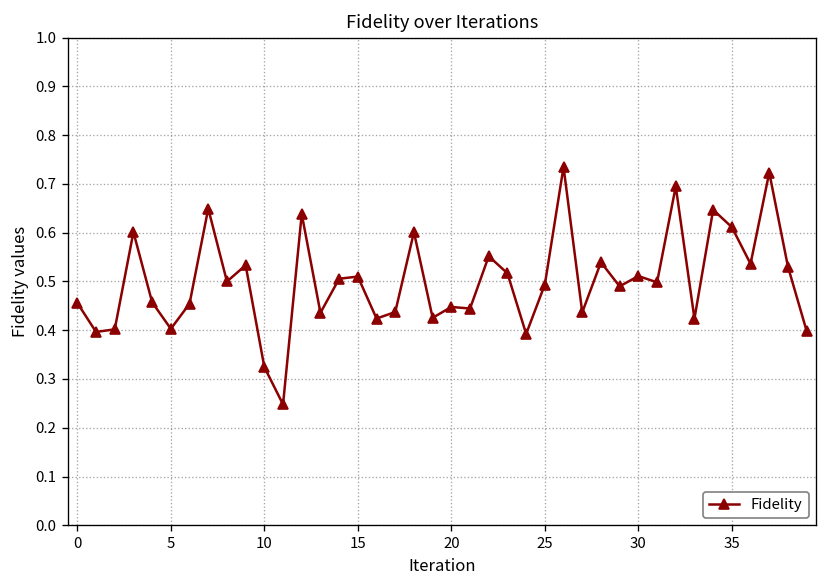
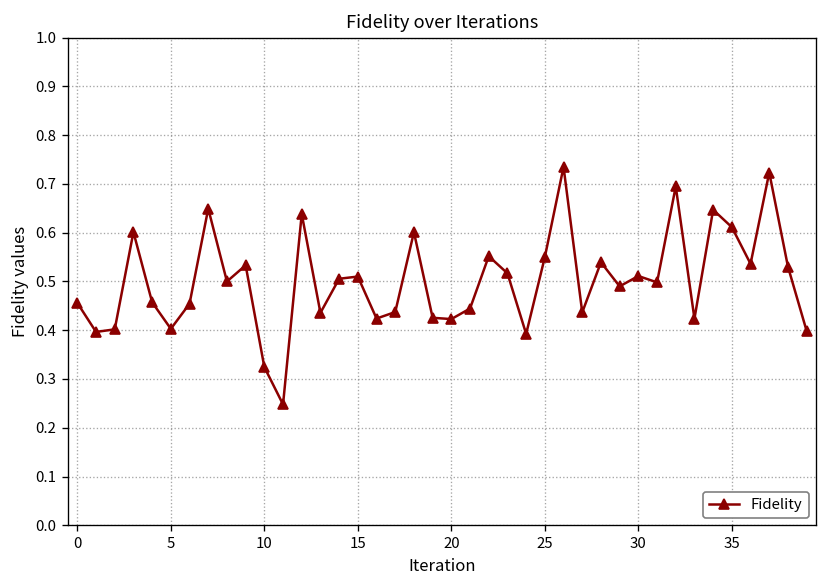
20: 0.45 -> 0.42
25: 0.49 -> 0.55
